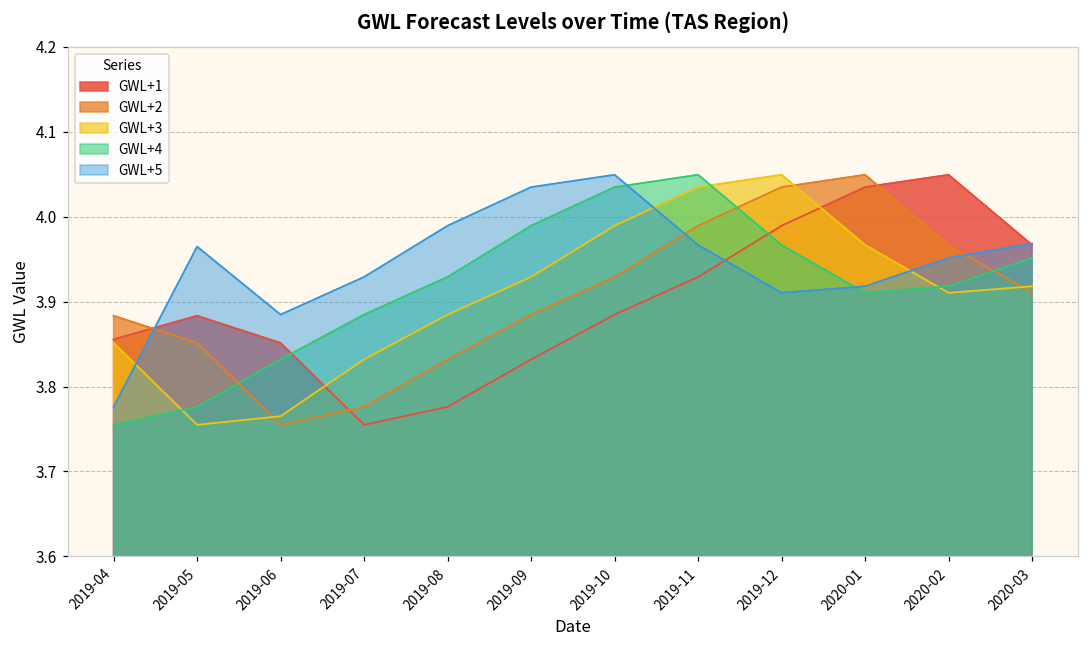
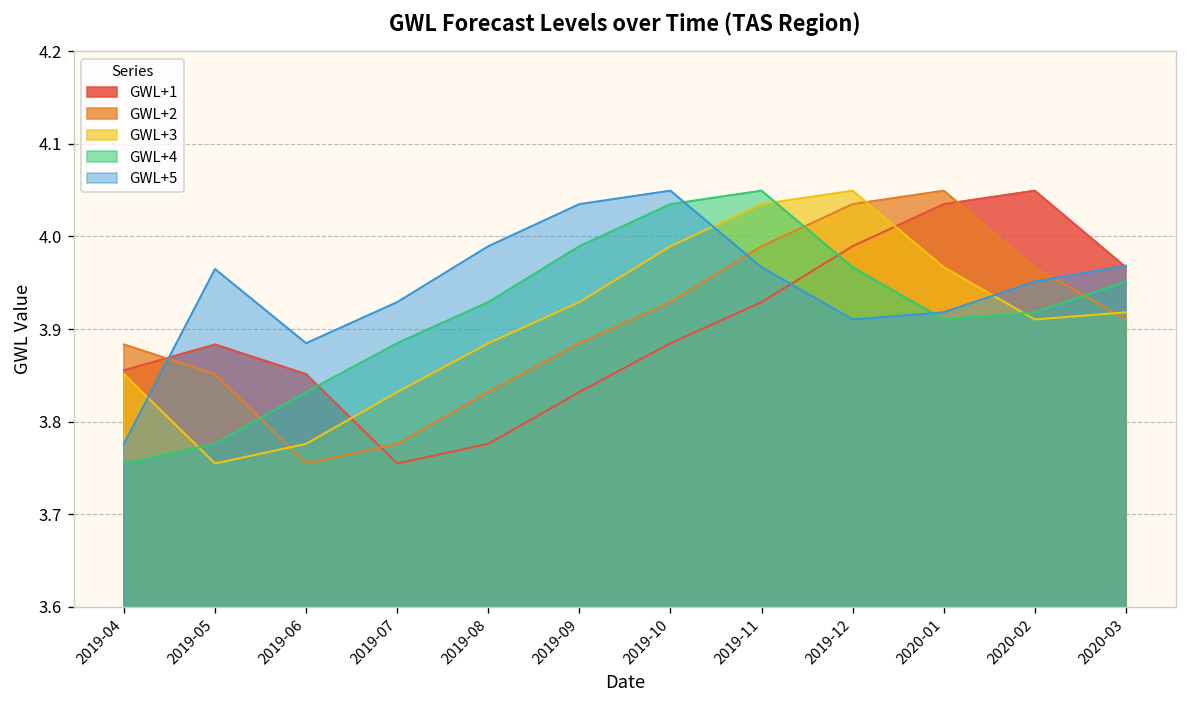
GWL+3, 2019-06: 3.77 -> 3.78
